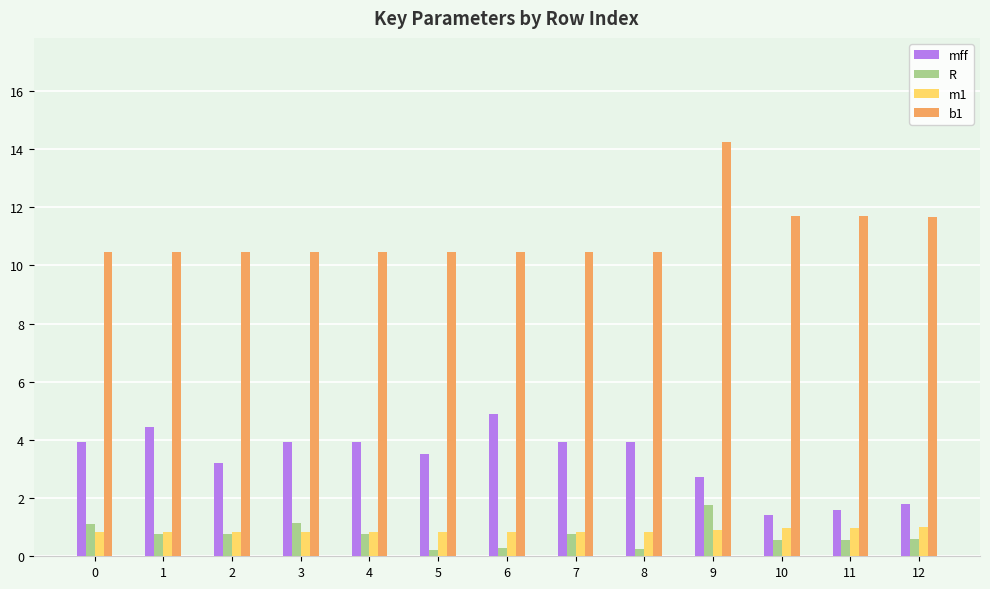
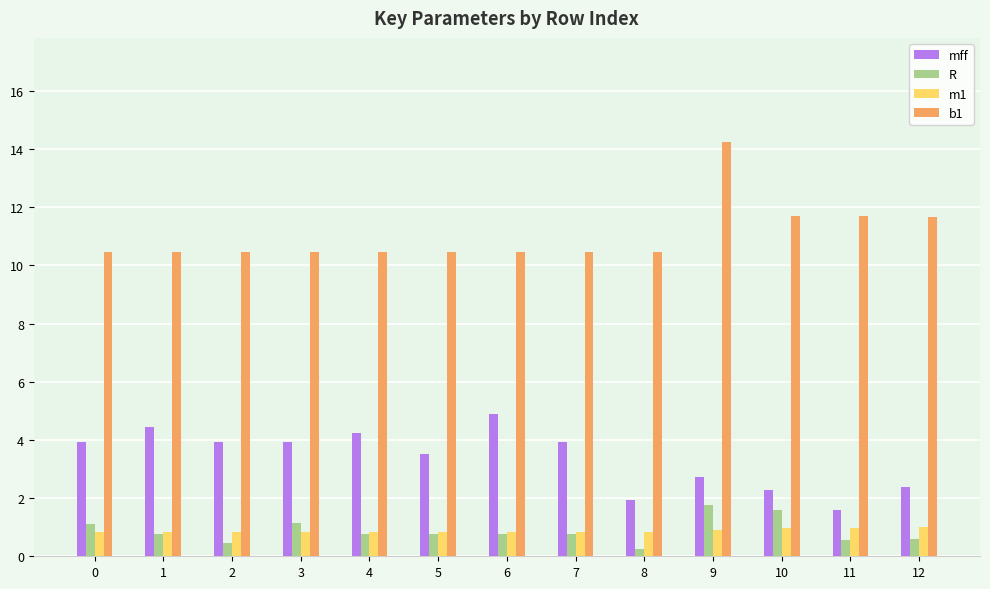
mff, 2: 3.2 -> 3.9
R, 2: 0.8 -> 0.5
mff, 4: 3.9 -> 4.2
R, 5: 0.2 -> 0.8
R, 6: 0.3 -> 0.8
mff, 8: 3.9 -> 2.0
mff, 10: 1.4 -> 2.3
R, 10: 0.6 -> 1.6
mff, 12: 1.8 -> 2.4
